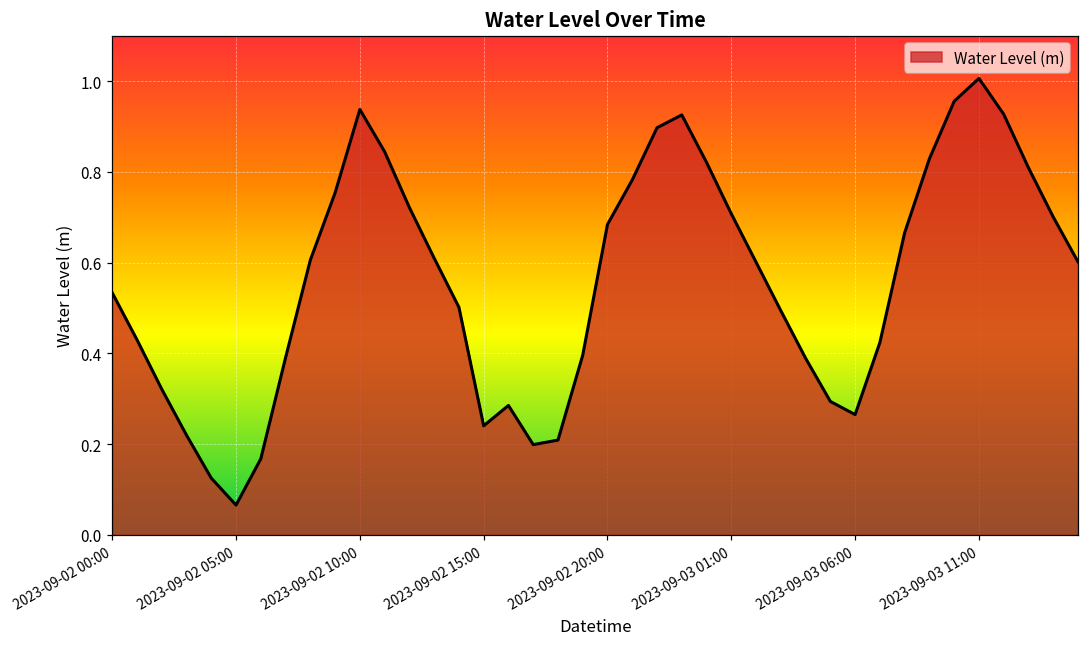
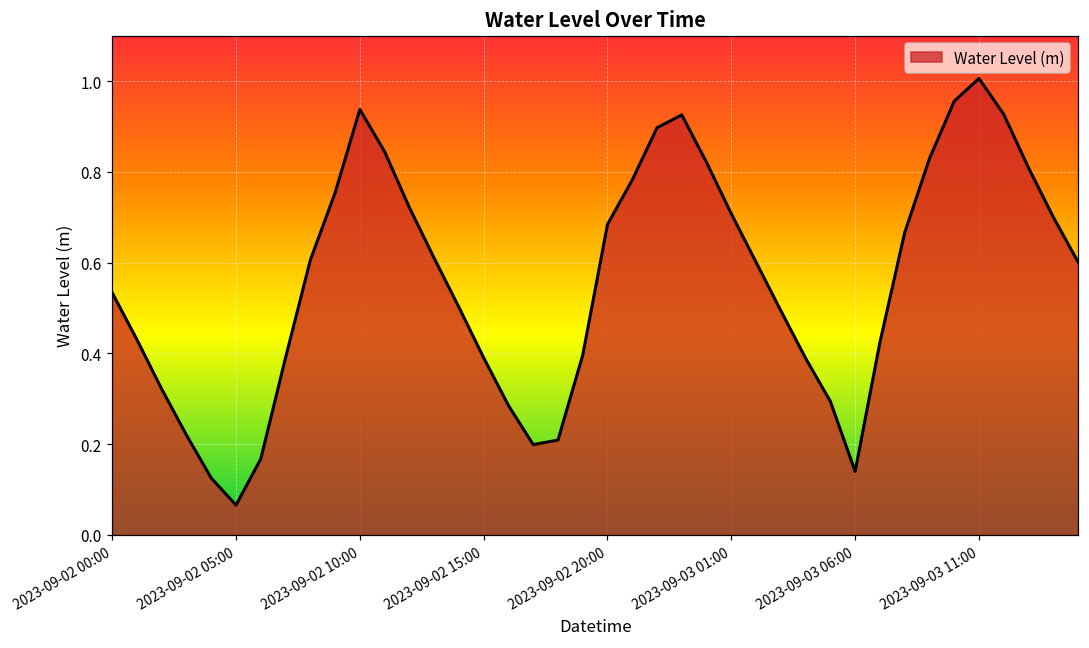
2023-09-02 15:00: 0.24 -> 0.39
2023-09-03 06:00: 0.26 -> 0.14
